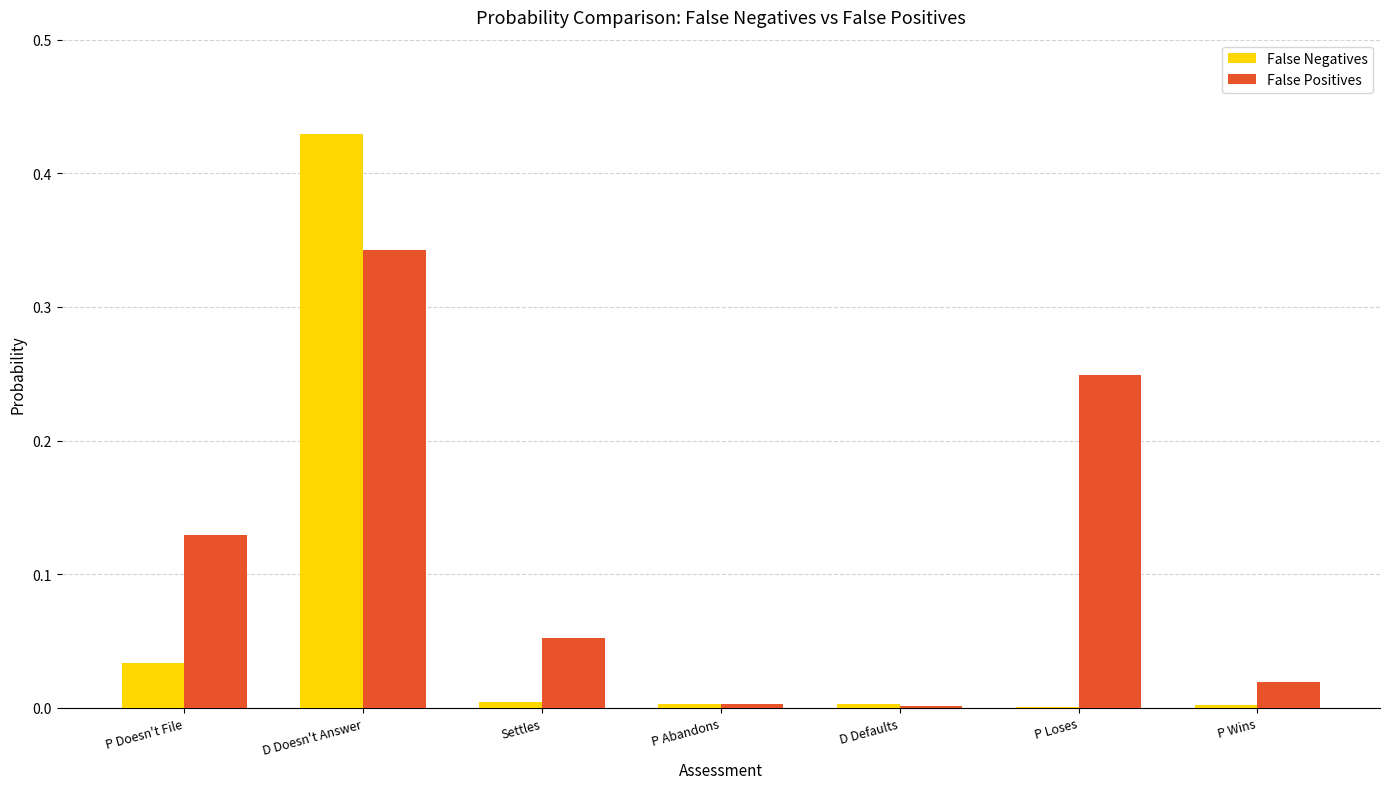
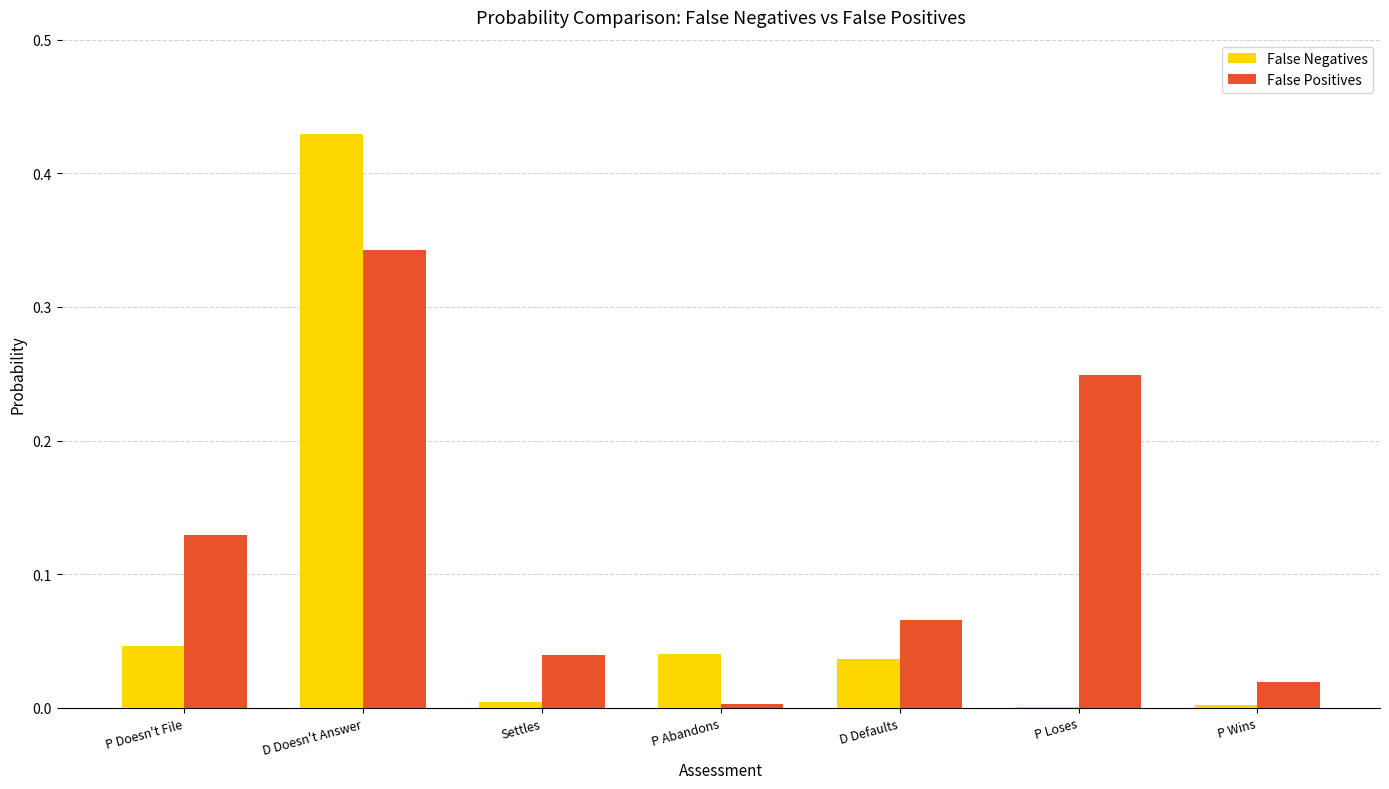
False Negatives, P Doesn't File: 0.034 -> 0.046
False Positives, Settles: 0.052 -> 0.040
False Negatives, P Abandons: 0.003 -> 0.040
False Negatives, D Defaults: 0.003 -> 0.037
False Positives, D Defaults: 0.001 -> 0.066
